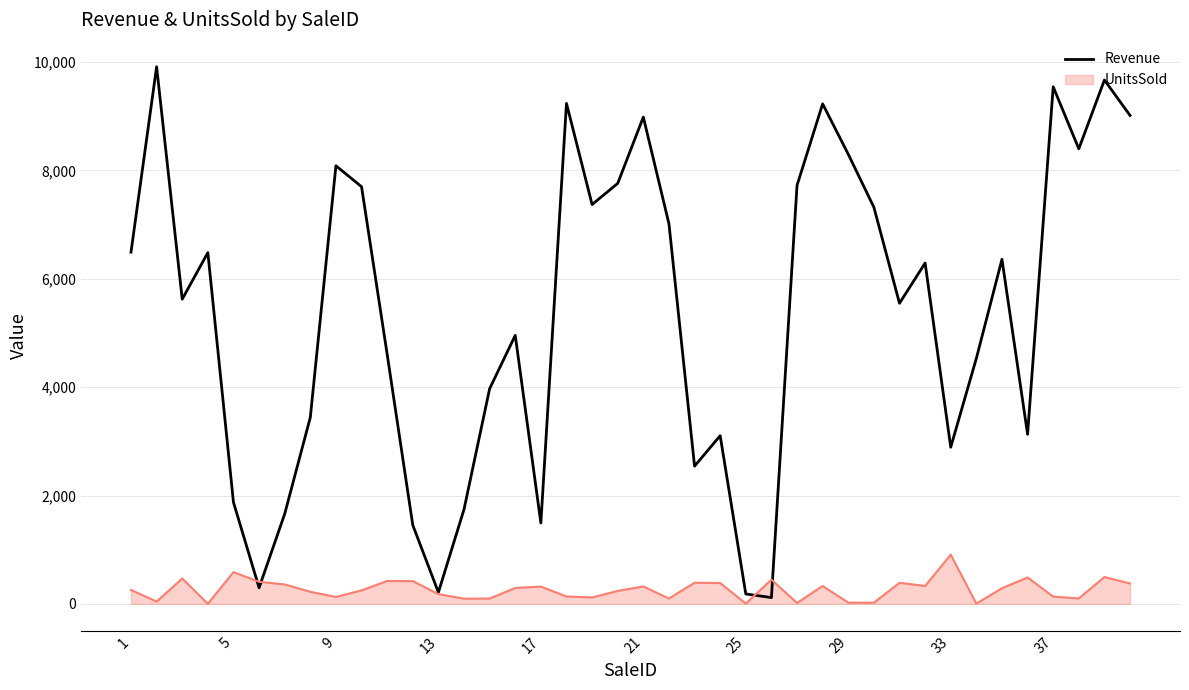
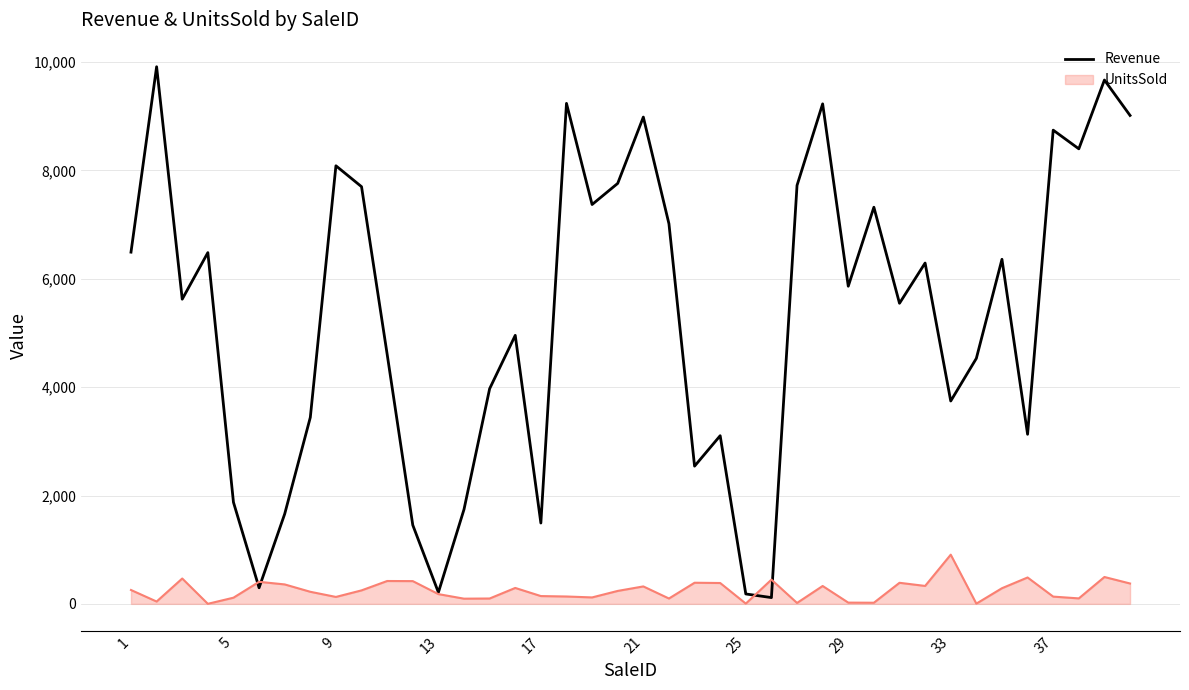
UnitsSold, 5: 600 -> 100
UnitsSold, 17: 300 -> 100
Revenue, 29: 8,300 -> 5,900
Revenue, 33: 2,900 -> 3,700
Revenue, 37: 9,500 -> 8,700
